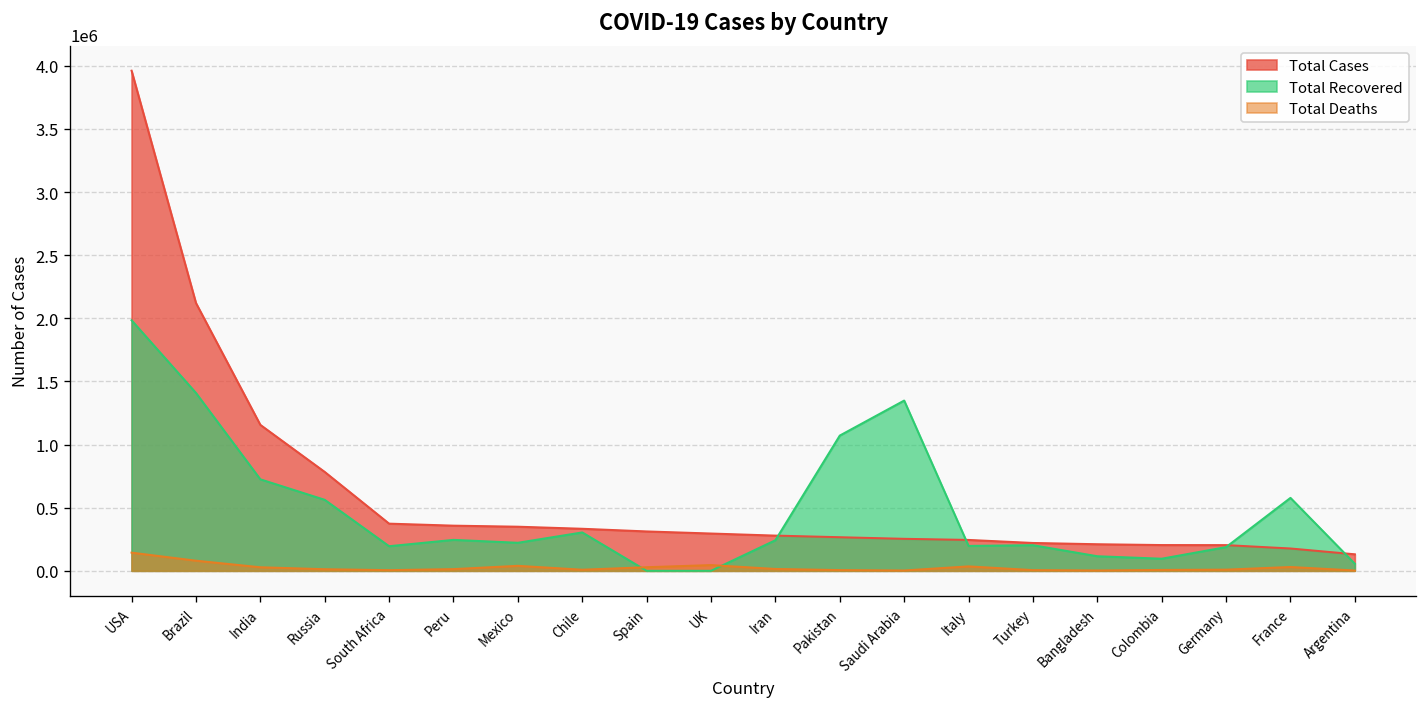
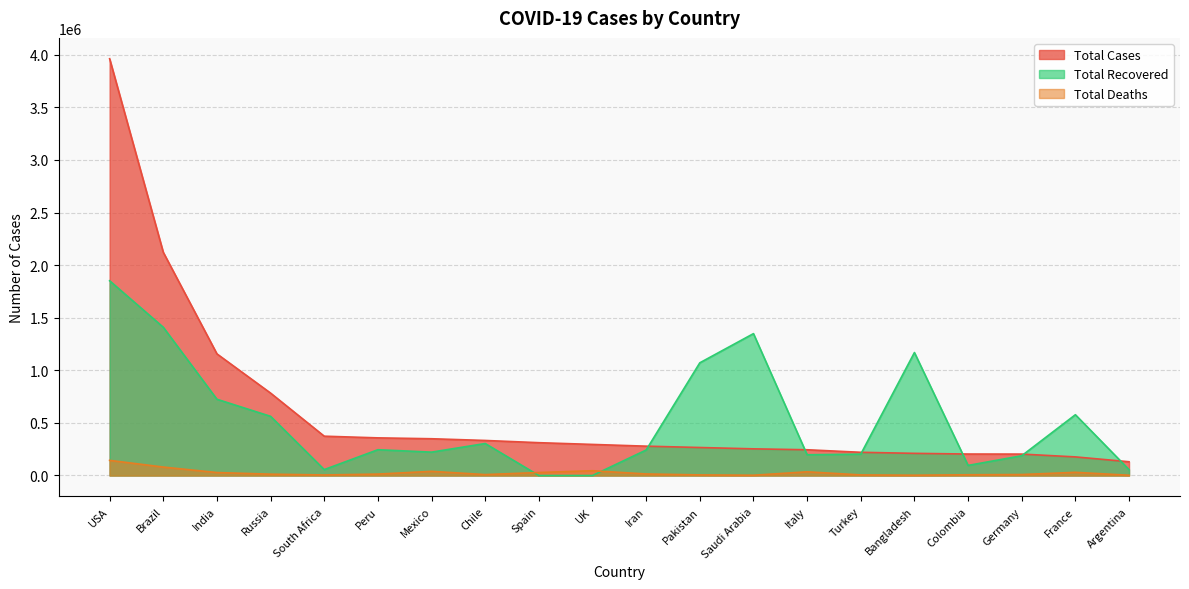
Total Recovered, USA: 1980000 -> 1850000
Total Recovered, South Africa: 190000 -> 60000
Total Recovered, Bangladesh: 120000 -> 1170000
